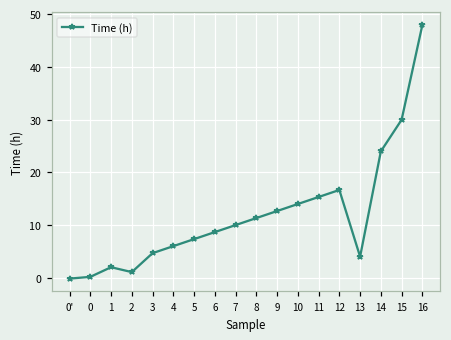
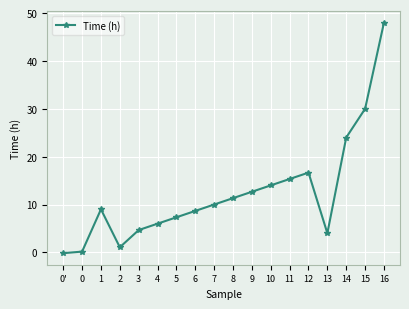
1: 2 -> 9
